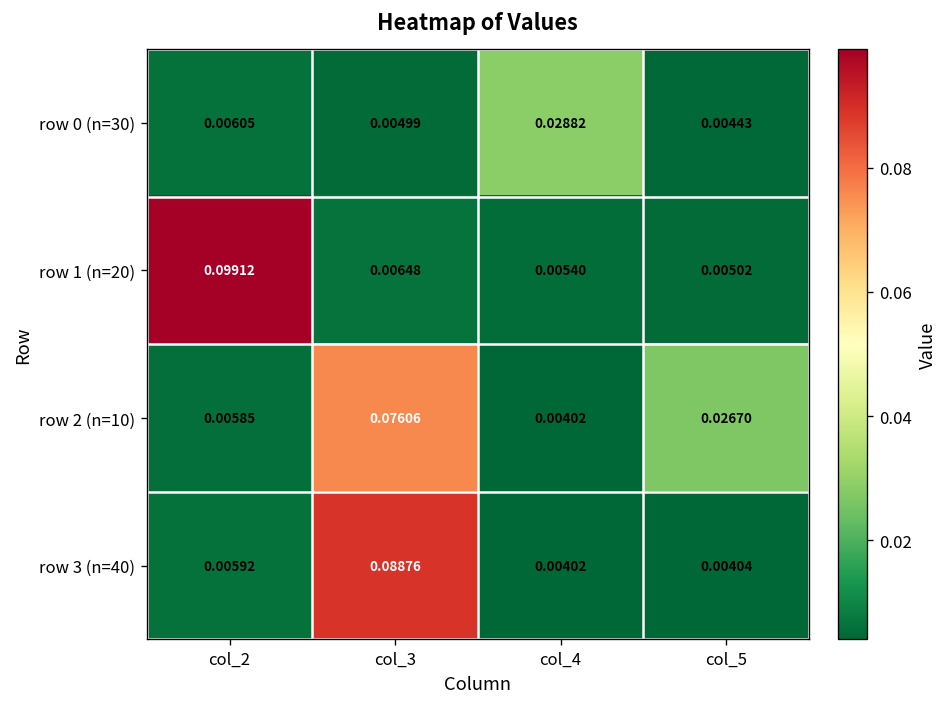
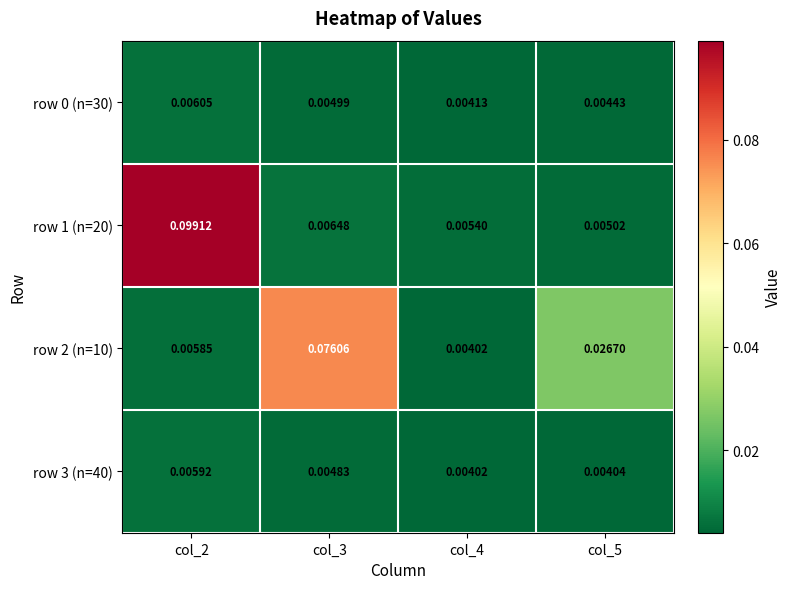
row 0 (n=30), col_4: 0.02882 -> 0.00413
row 3 (n=40), col_3: 0.08876 -> 0.00483
